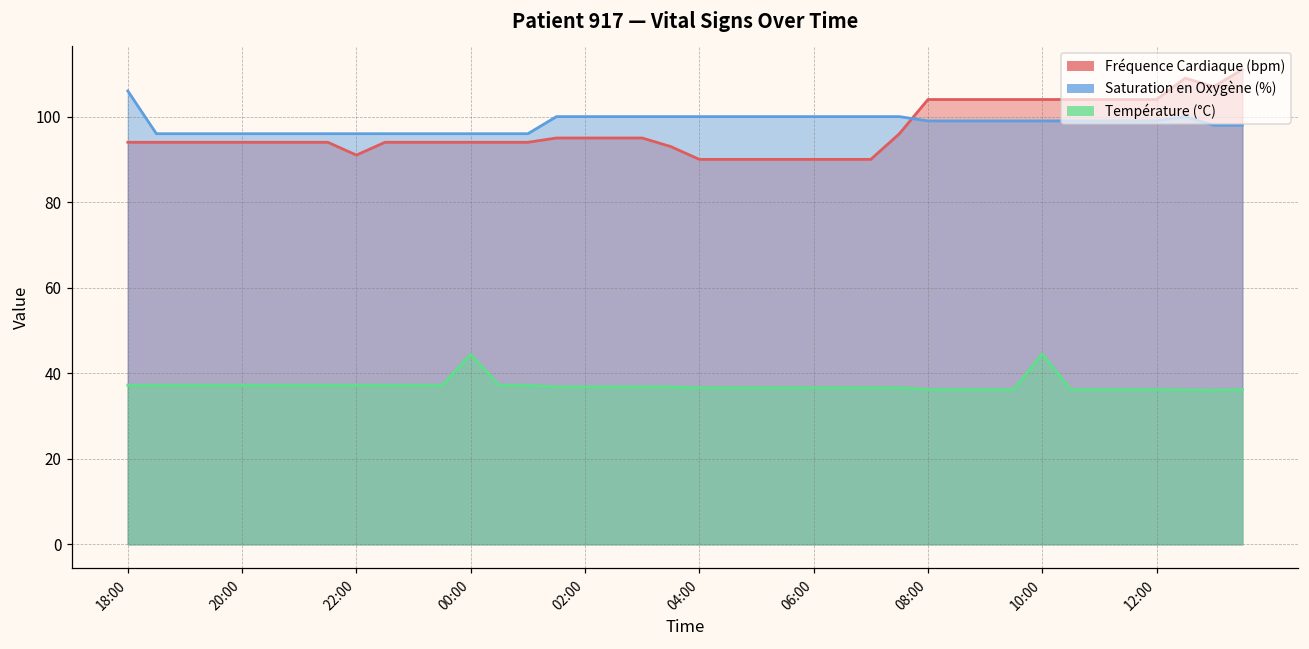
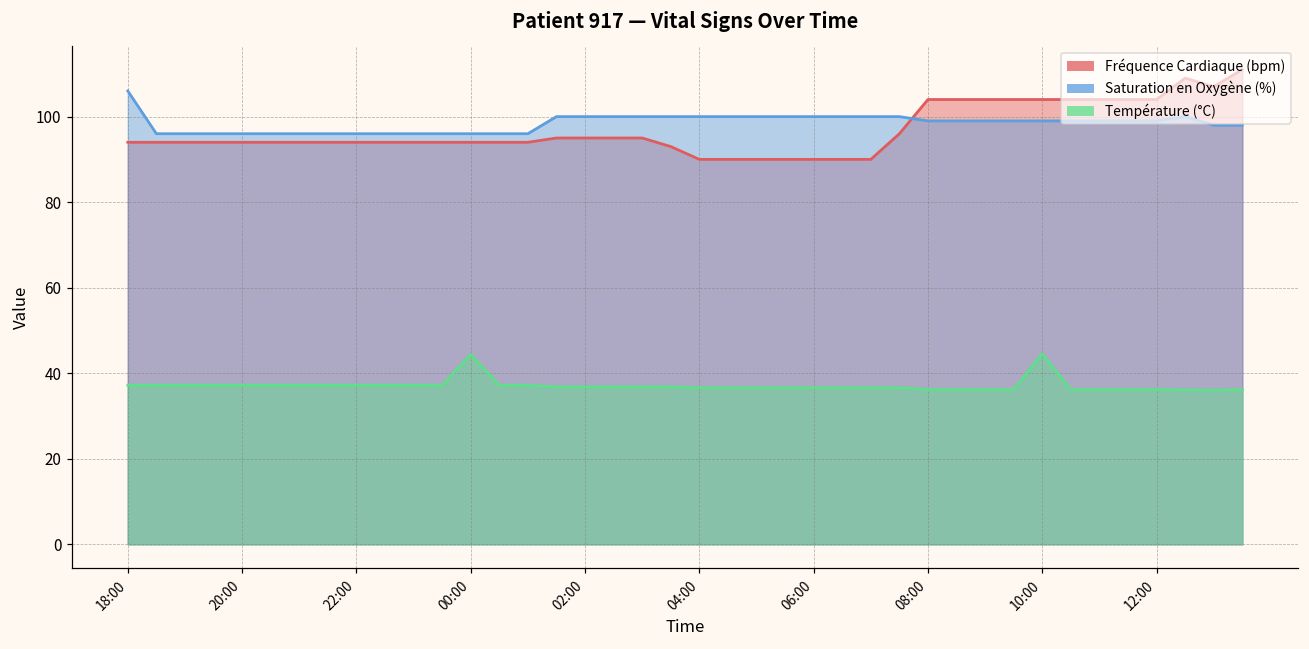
Fréquence Cardiaque (bpm), 22:00: 91 -> 94
